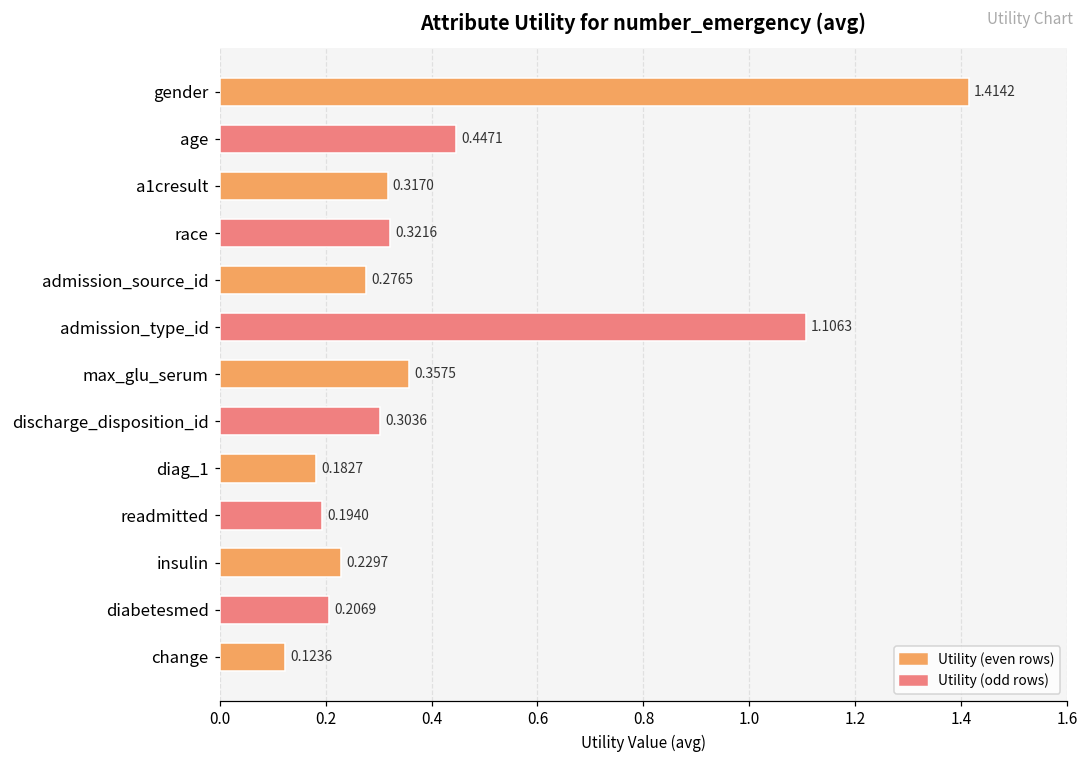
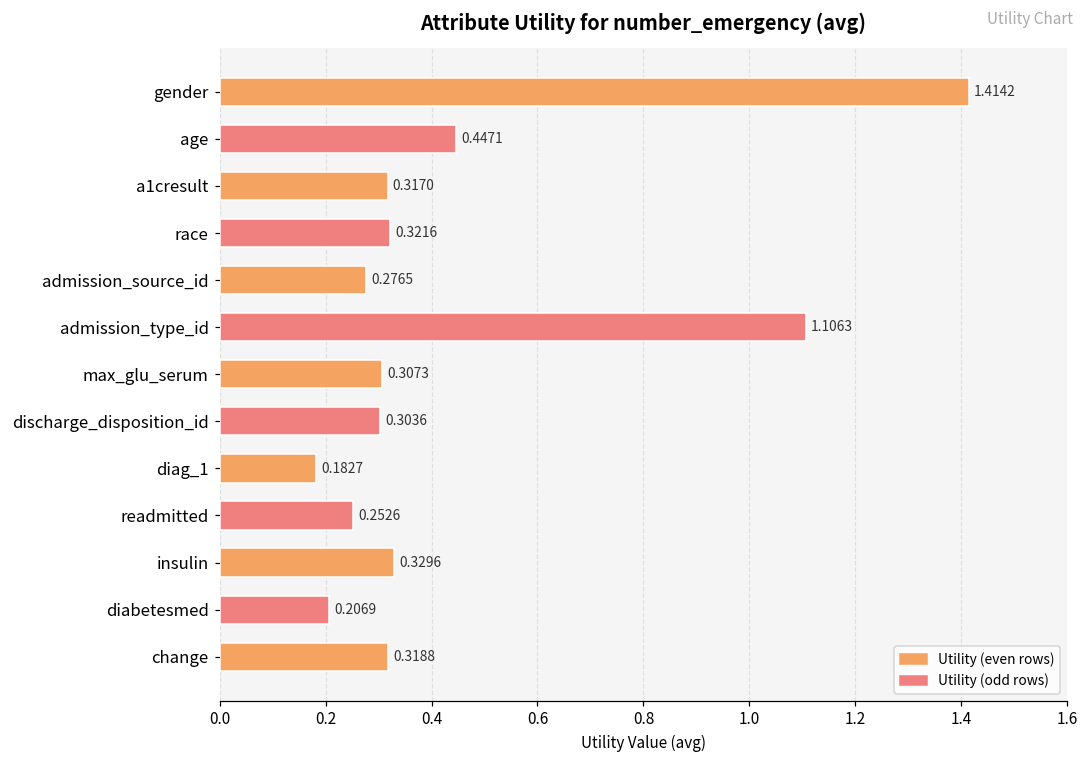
max_glu_serum: 0.3575 -> 0.3073
readmitted: 0.1940 -> 0.2526
insulin: 0.2297 -> 0.3296
change: 0.1236 -> 0.3188
